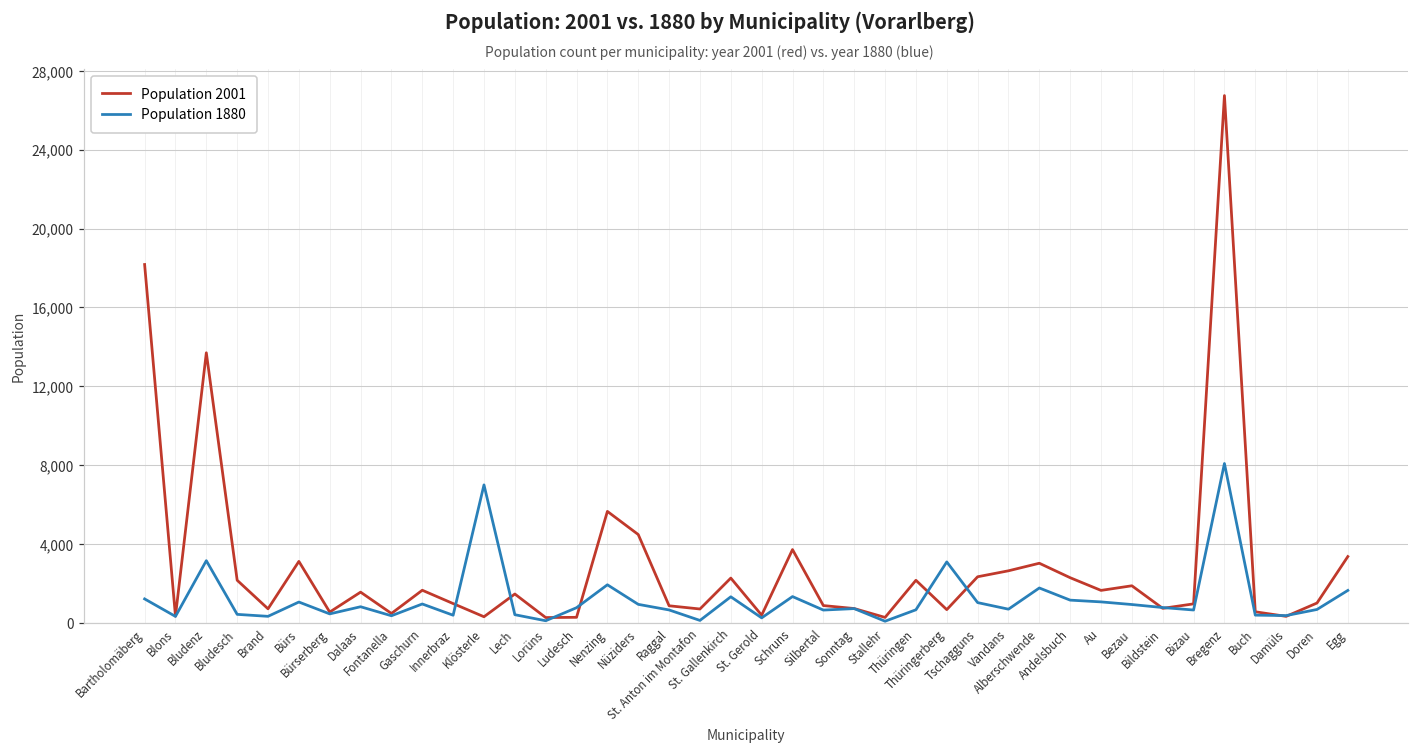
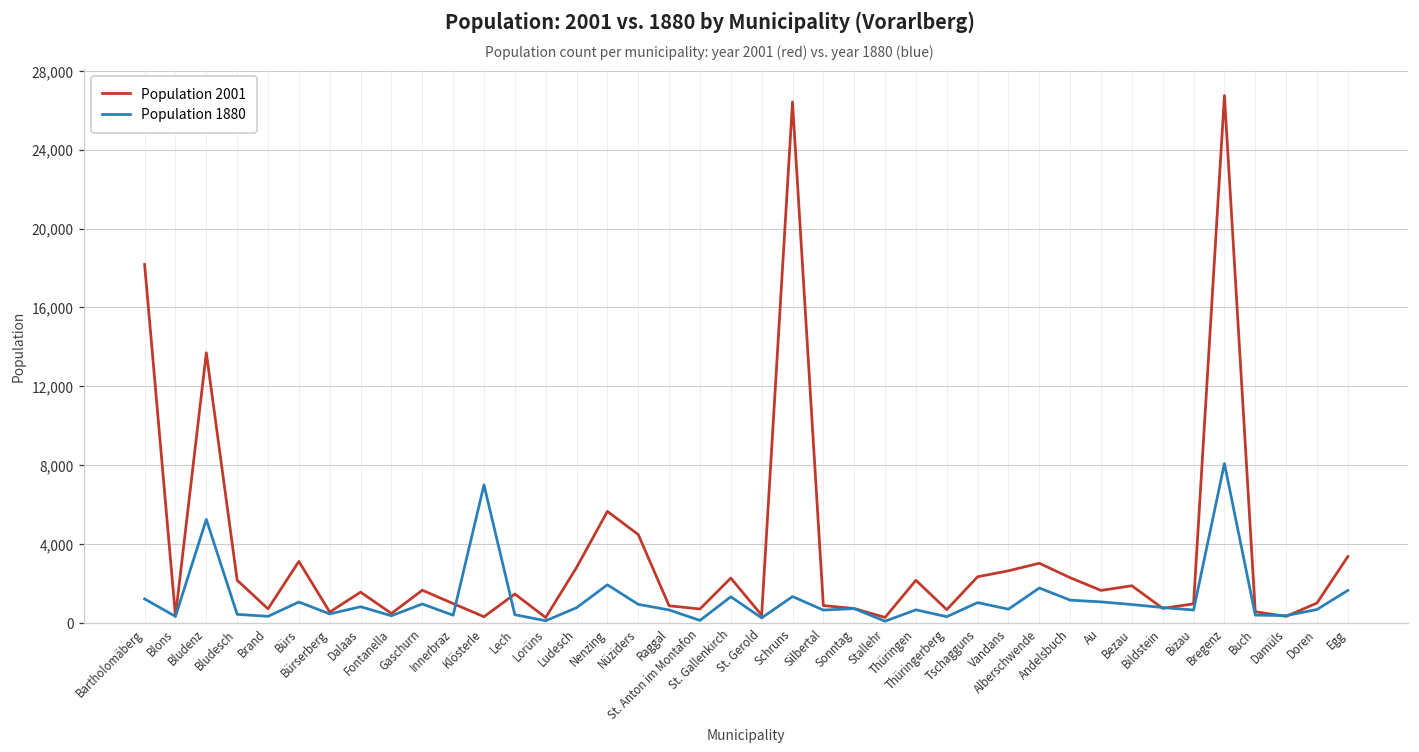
Population 1880, Bludenz: 3,200 -> 5,200
Population 2001, Ludesch: 300 -> 2,800
Population 2001, Schruns: 3,700 -> 26,400
Population 1880, Thüringerberg: 3,100 -> 300
